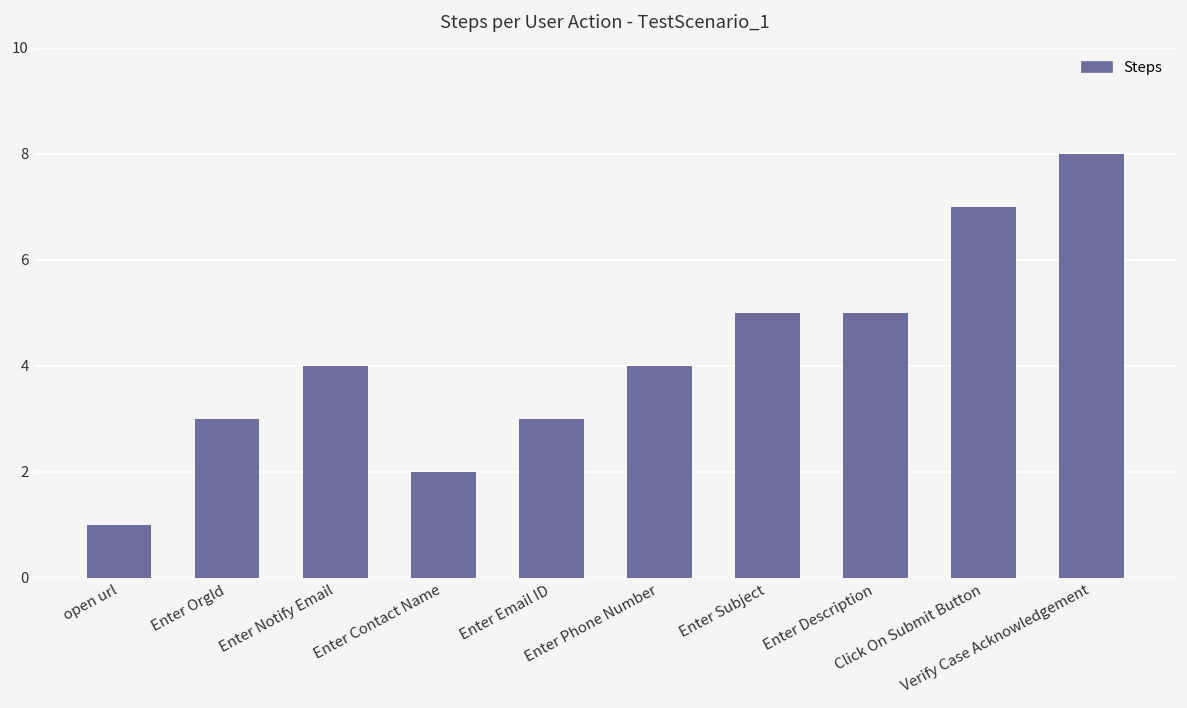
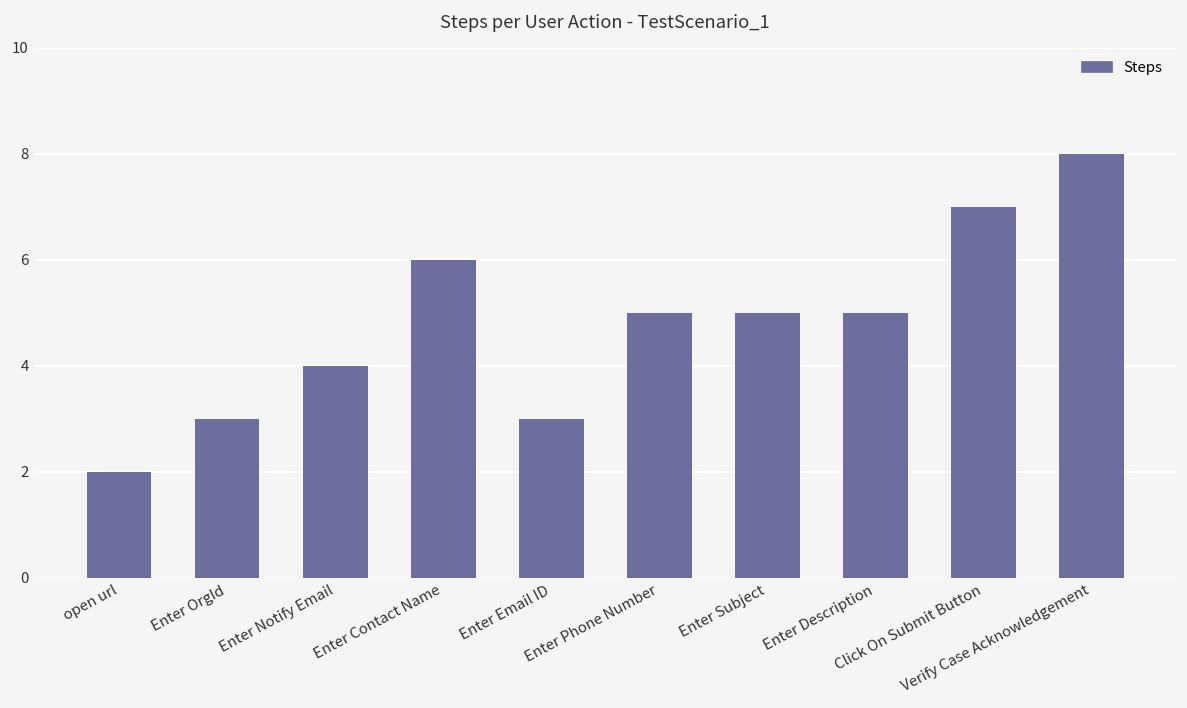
open url: 1 -> 2
Enter Contact Name: 2 -> 6
Enter Phone Number: 4 -> 5
